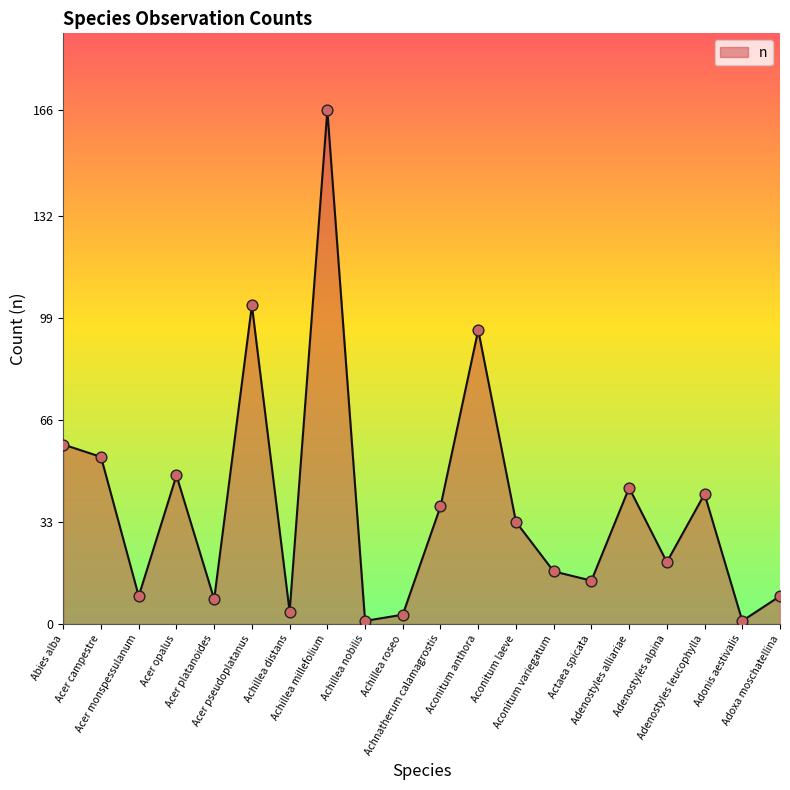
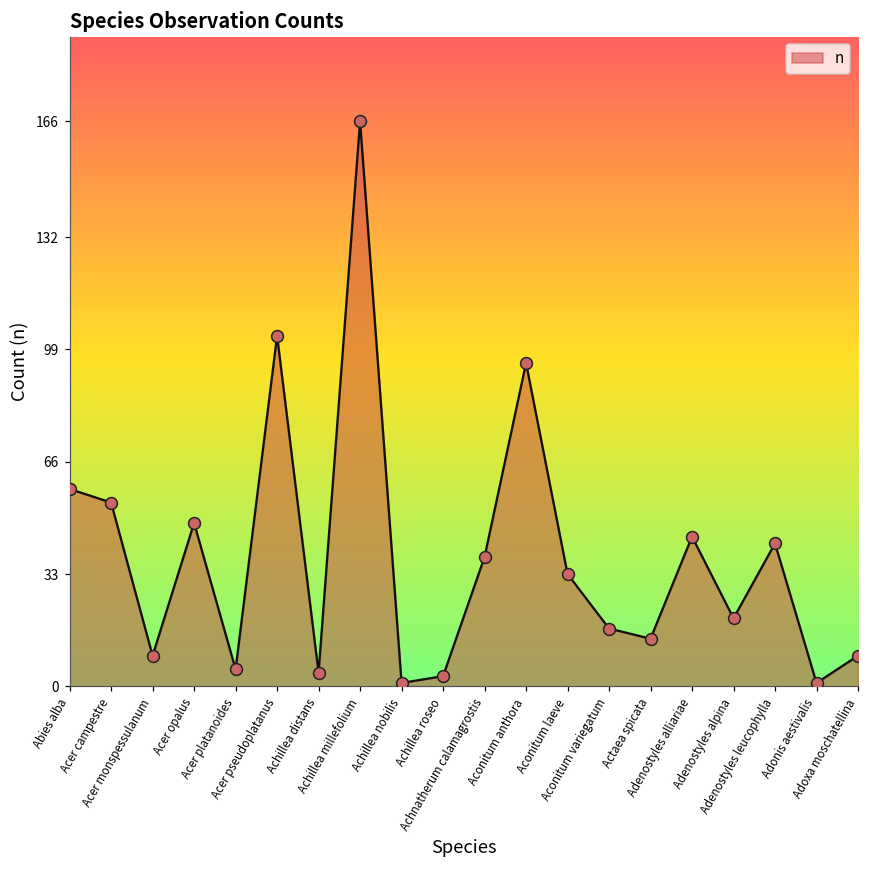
Acer platanoides: 8 -> 5
